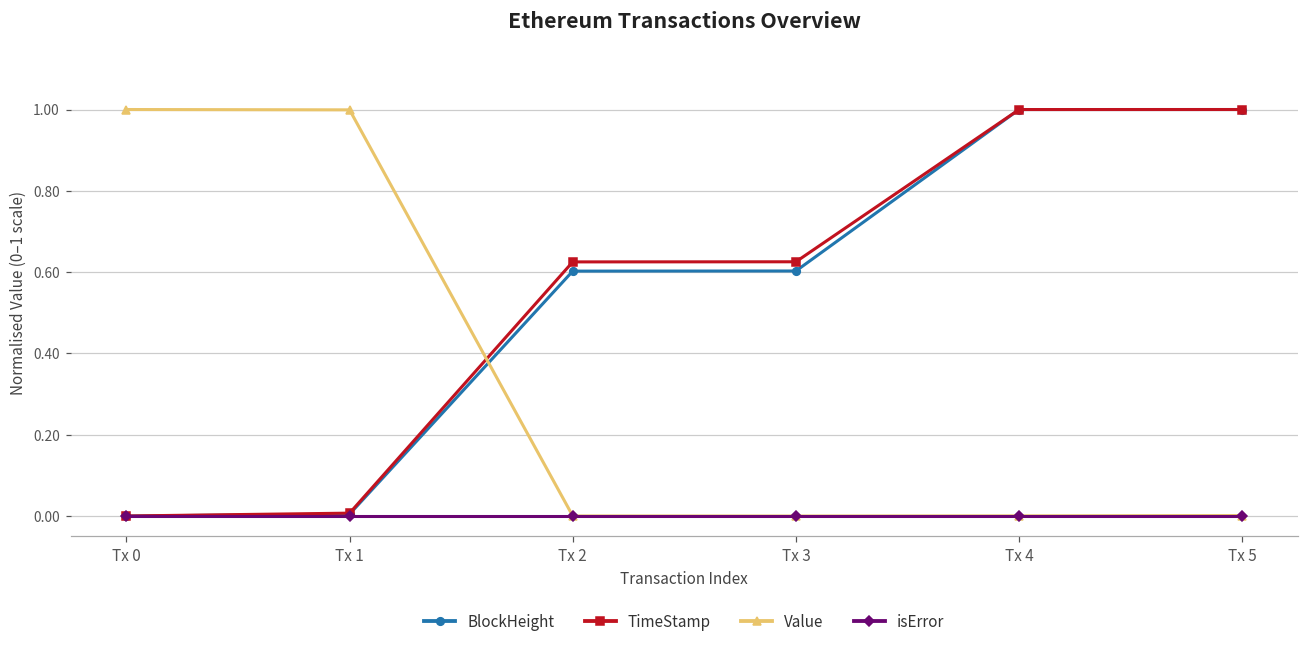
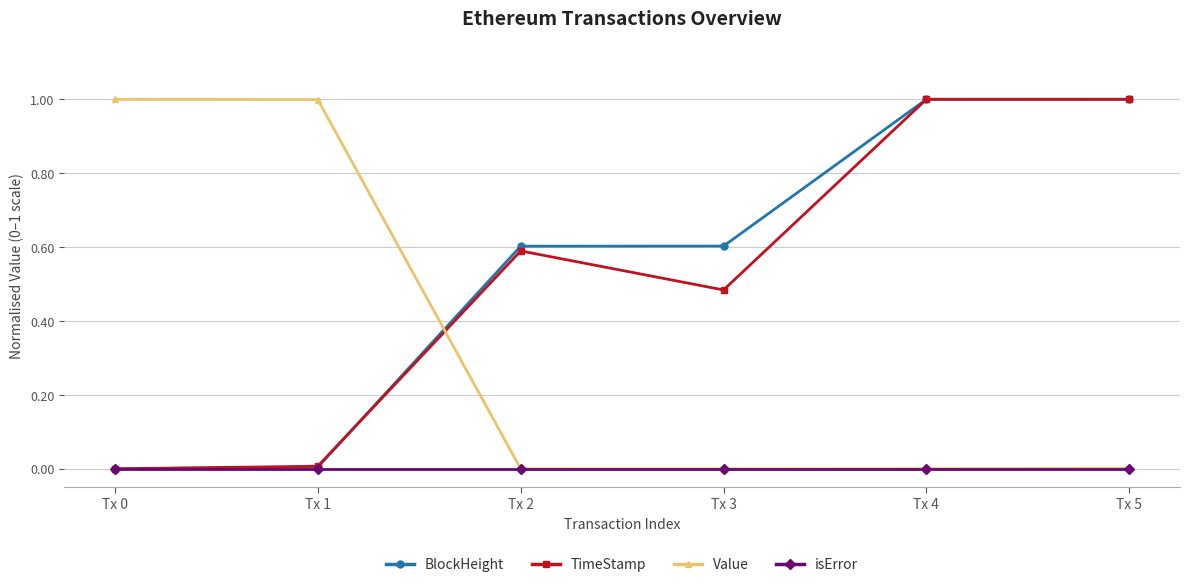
TimeStamp, Tx 2: 0.63 -> 0.59
TimeStamp, Tx 3: 0.63 -> 0.48
